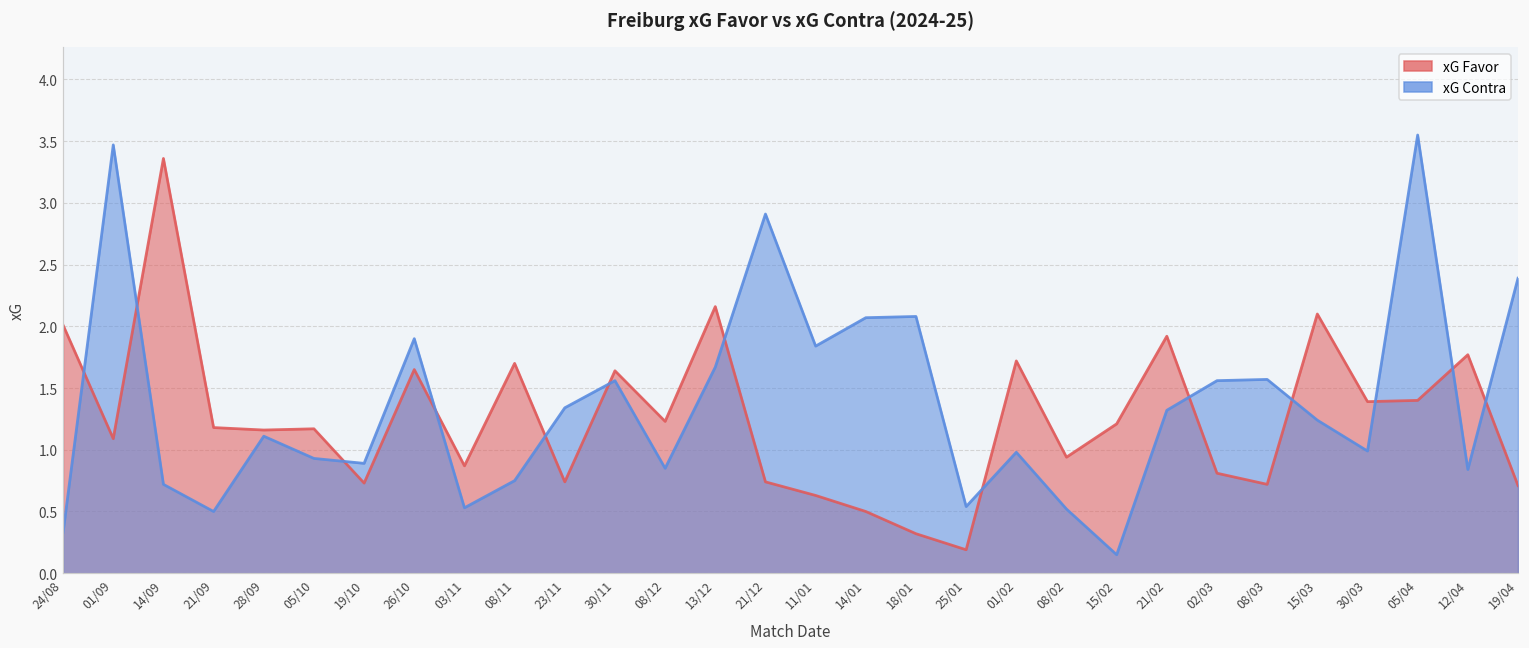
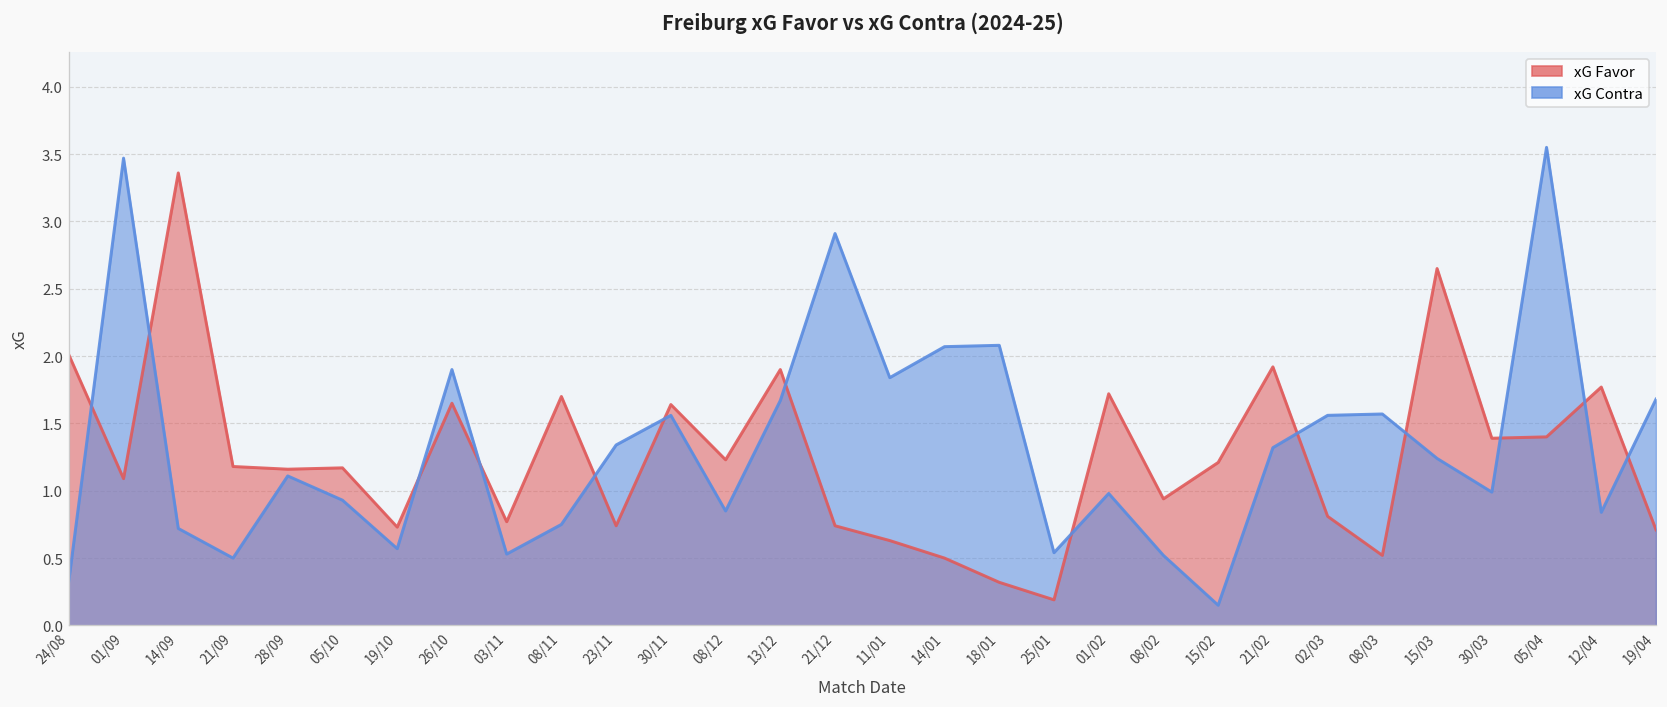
xG Contra, 19/10: 0.89 -> 0.57
xG Favor, 03/11: 0.87 -> 0.77
xG Favor, 13/12: 2.16 -> 1.90
xG Favor, 08/03: 0.72 -> 0.52
xG Favor, 15/03: 2.10 -> 2.65
xG Contra, 19/04: 2.39 -> 1.68
